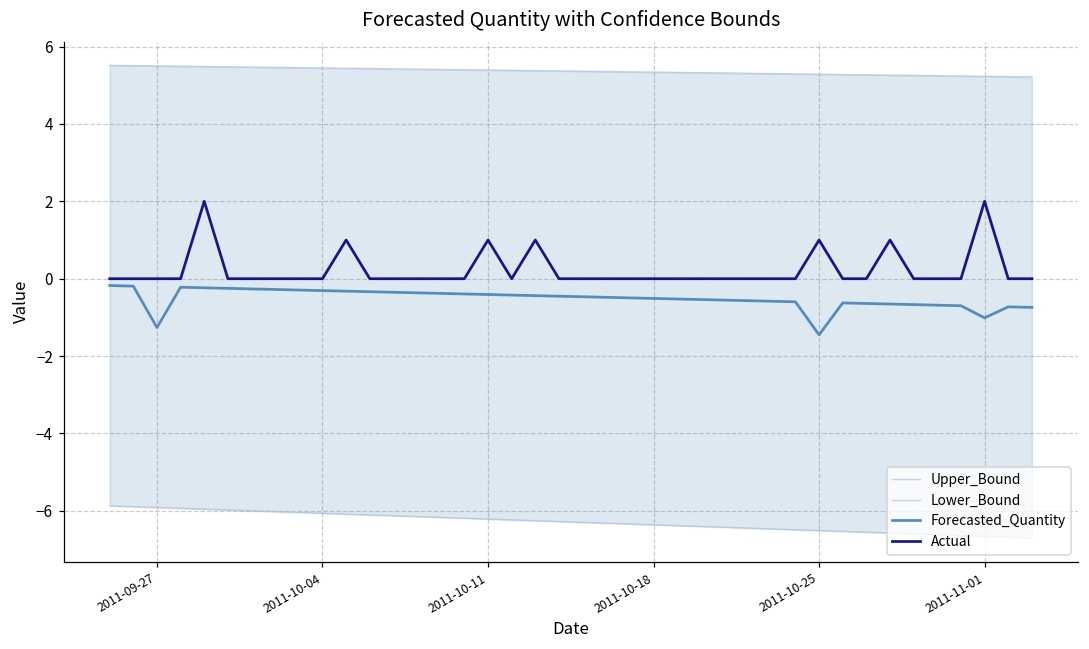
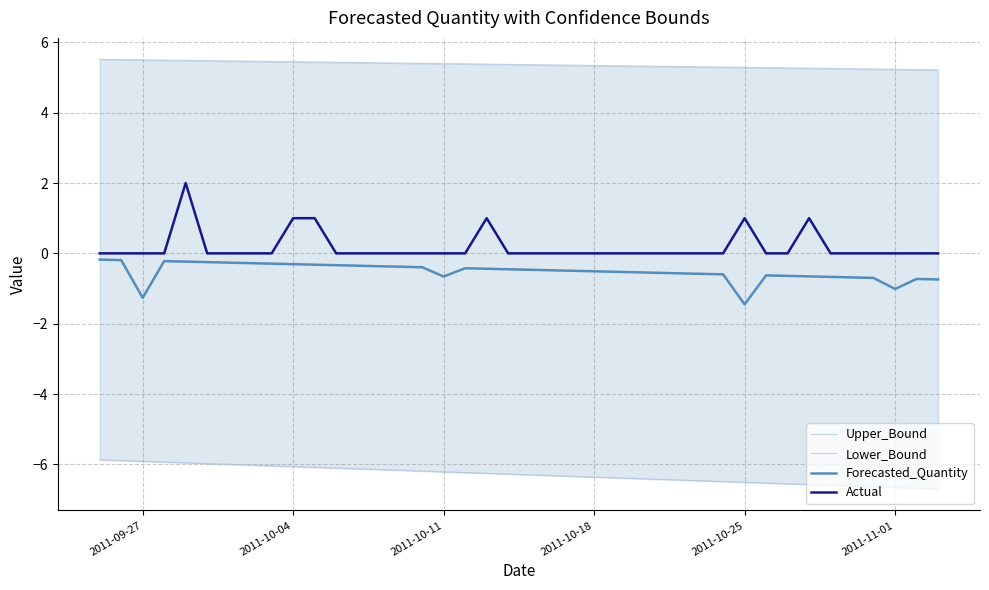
Actual, 2011-10-04: 0 -> 1
Forecasted_Quantity, 2011-10-11: -0.4 -> -0.7
Actual, 2011-10-11: 1 -> 0
Actual, 2011-11-01: 2 -> 0
